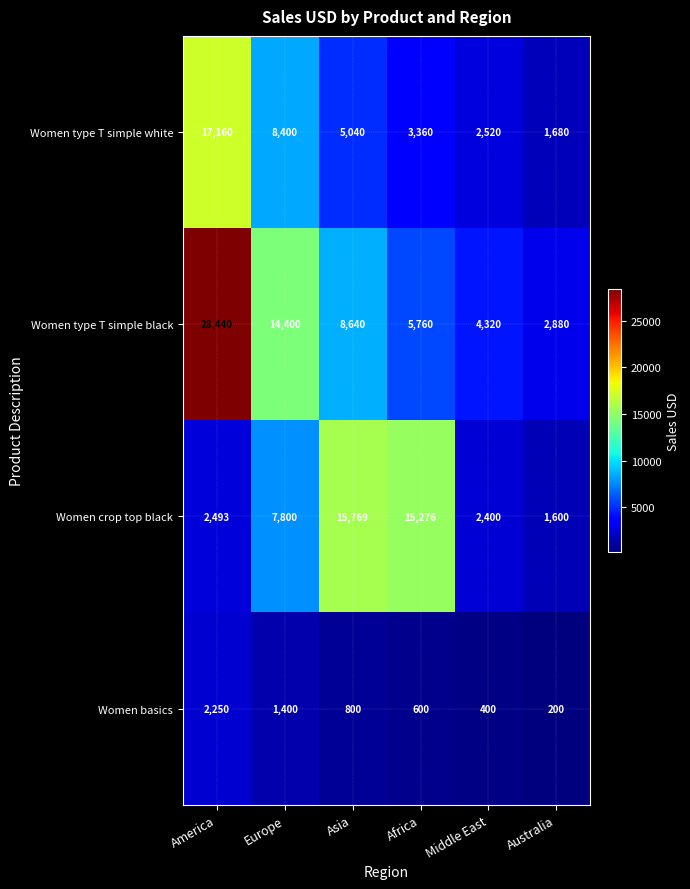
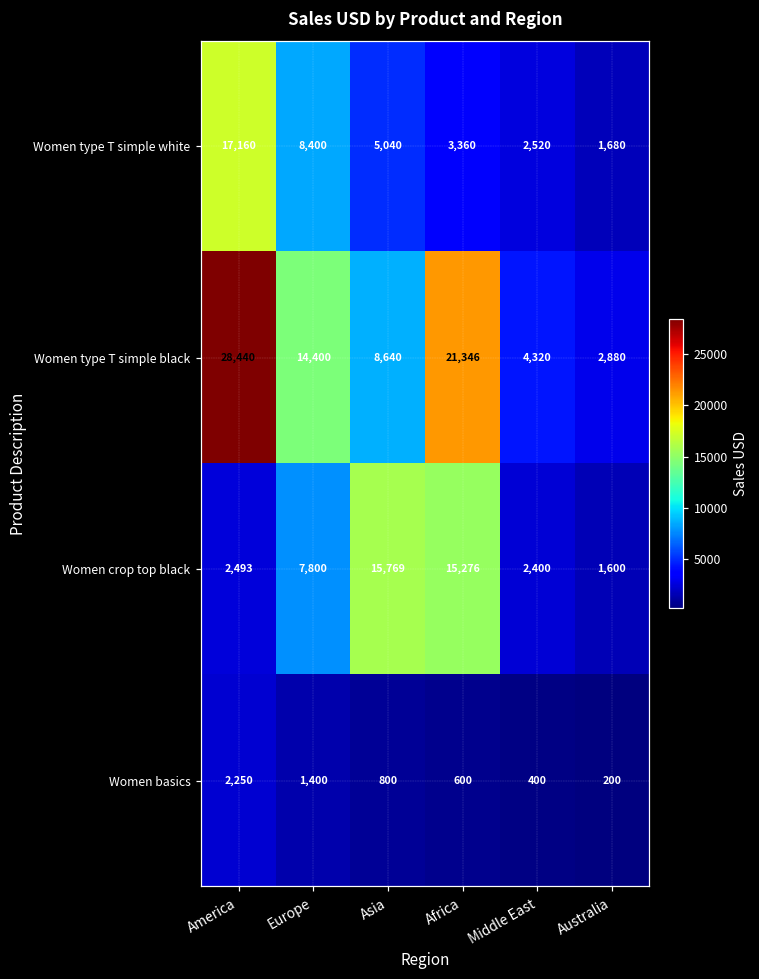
Women type T simple black, Africa: 5,760 -> 21,346
